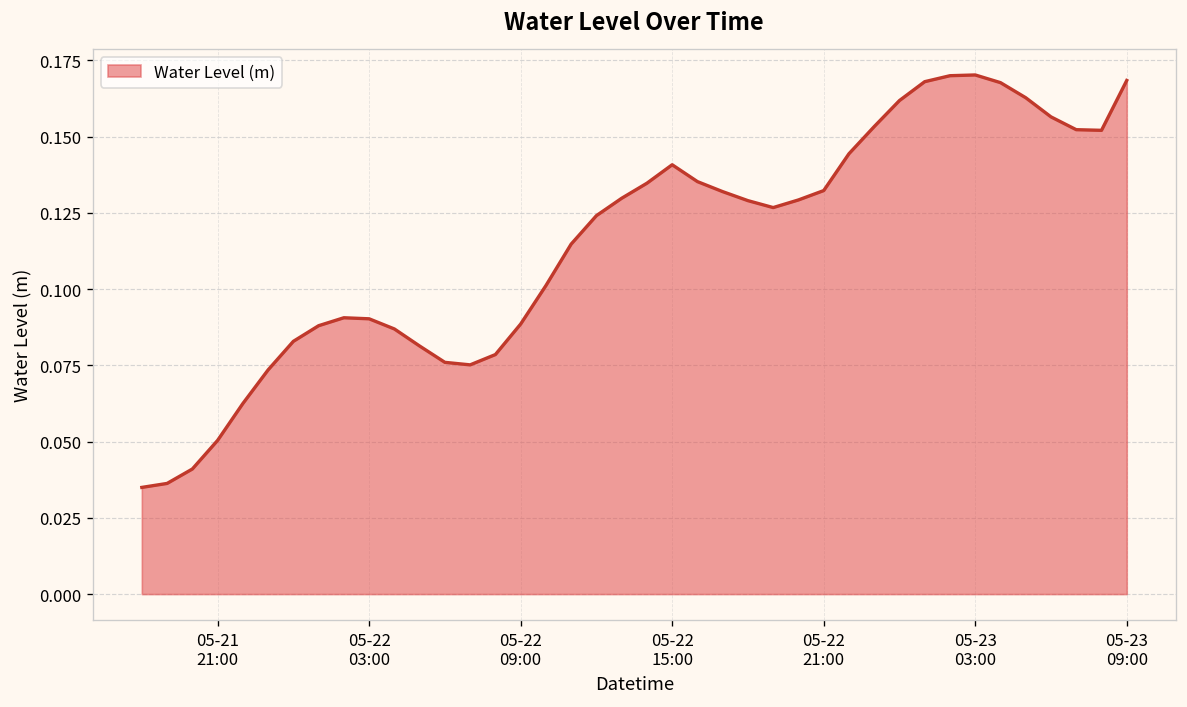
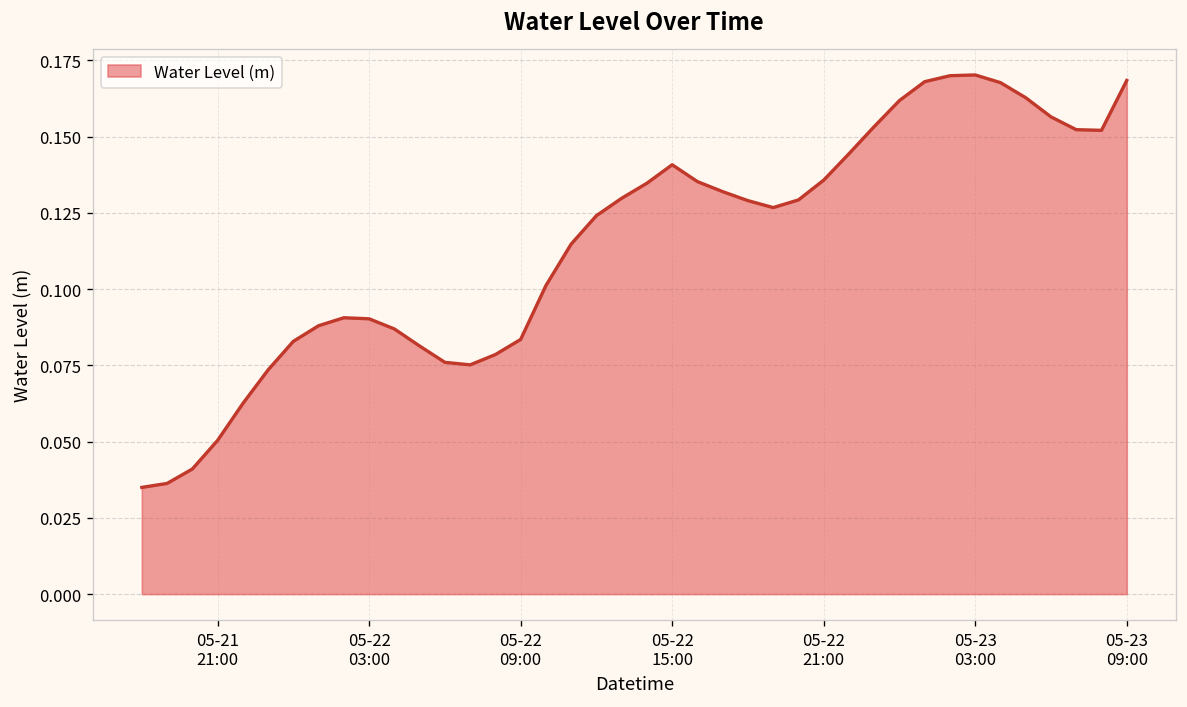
05-22 09:00: 0.089 -> 0.083
05-22 21:00: 0.132 -> 0.136
